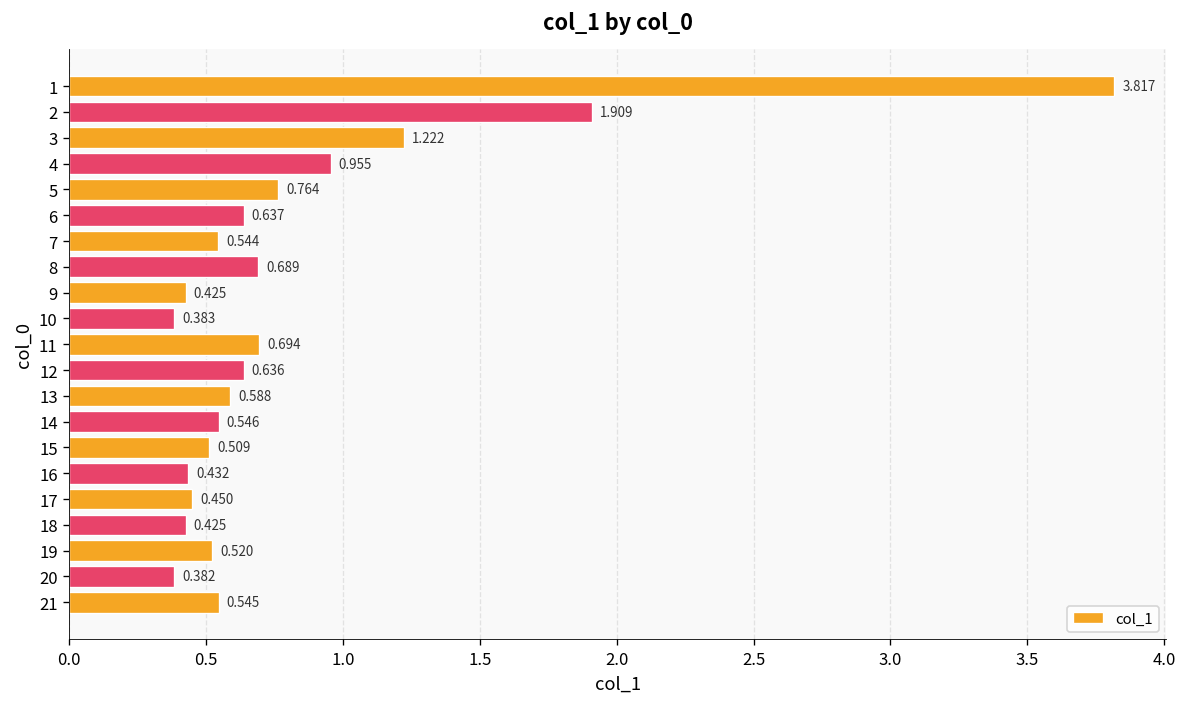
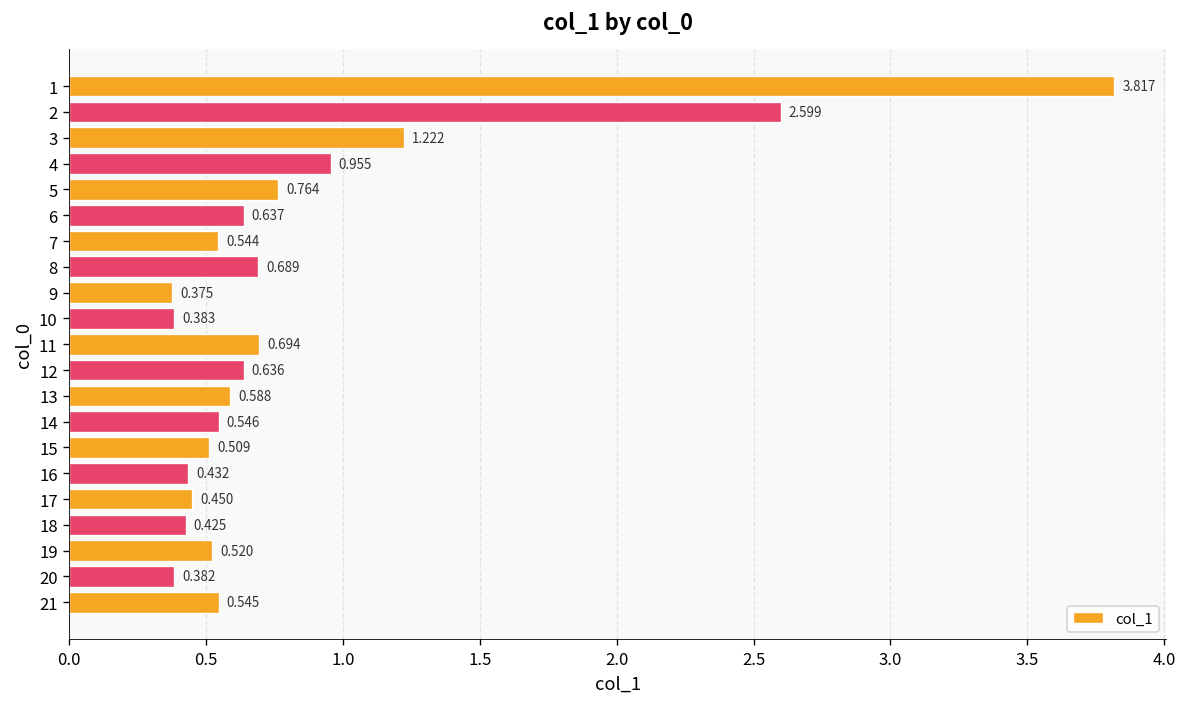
2: 1.909 -> 2.599
9: 0.425 -> 0.375
